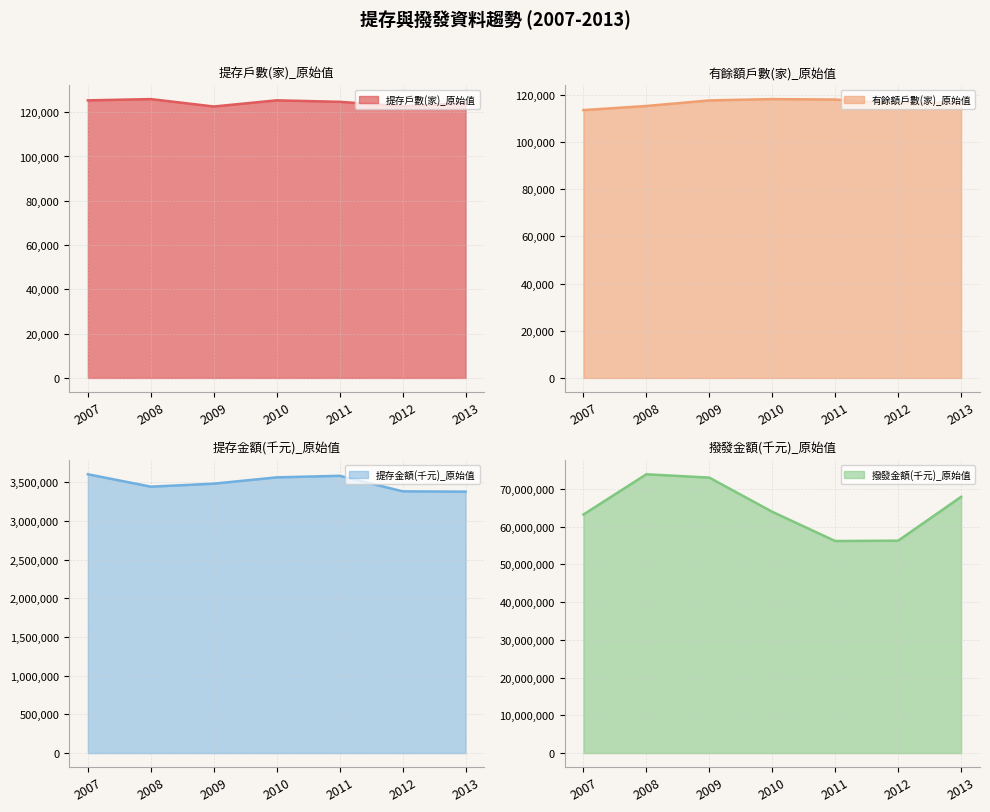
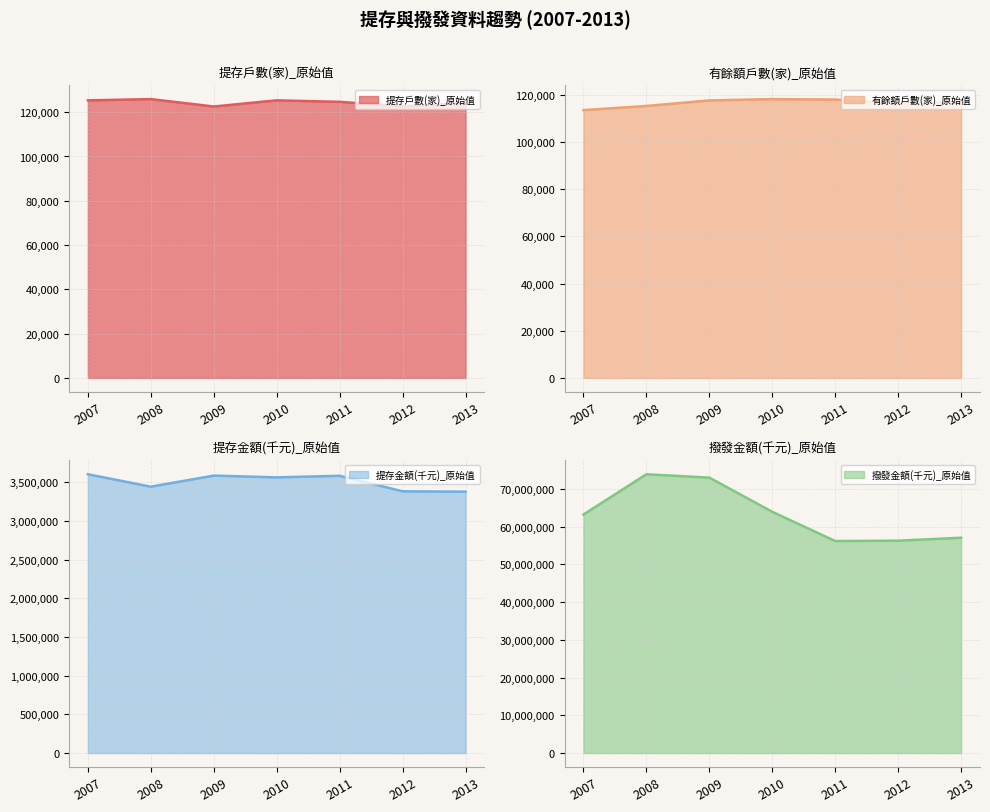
提存金額(千元)_原始值, 2009: 3,500,000 -> 3,600,000
撥發金額(千元)_原始值, 2013: 68,000,000 -> 57,000,000
